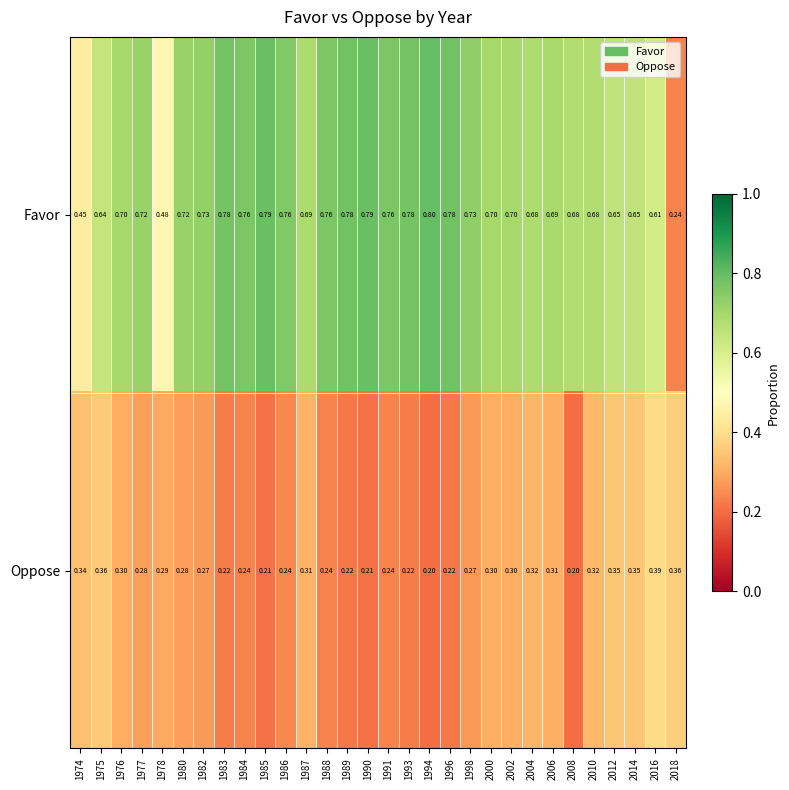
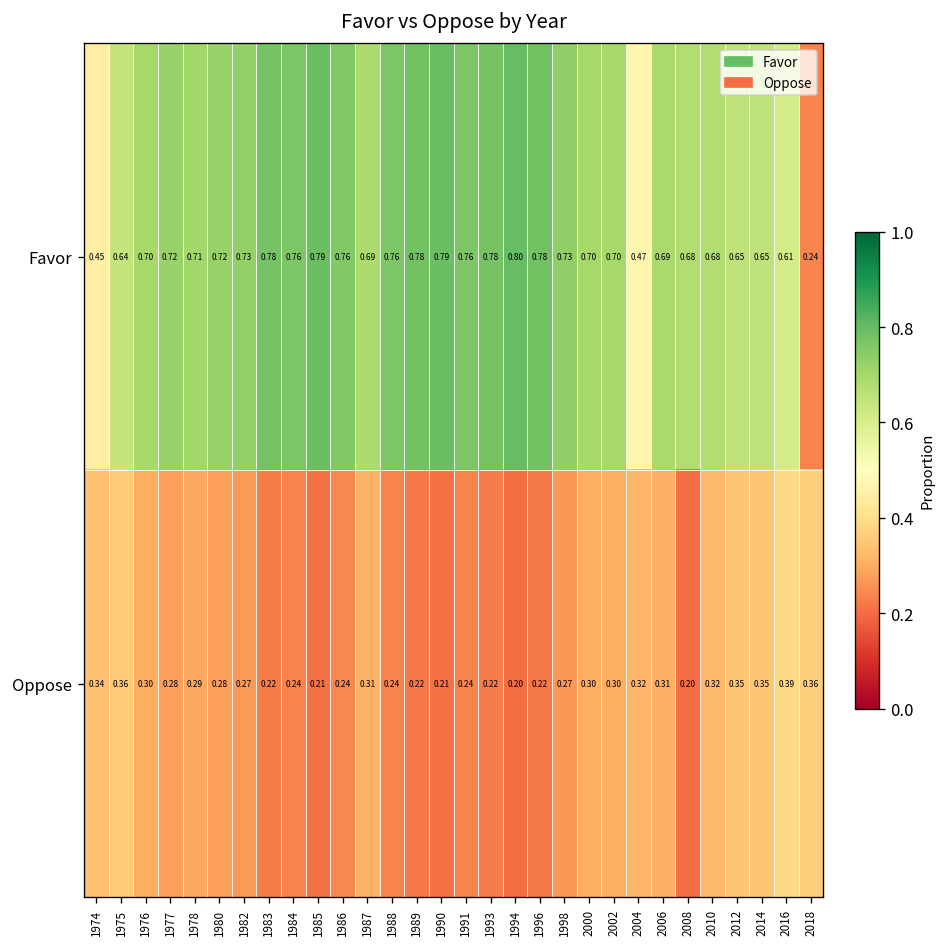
Favor, 1978: 0.48 -> 0.71
Favor, 2004: 0.68 -> 0.47
